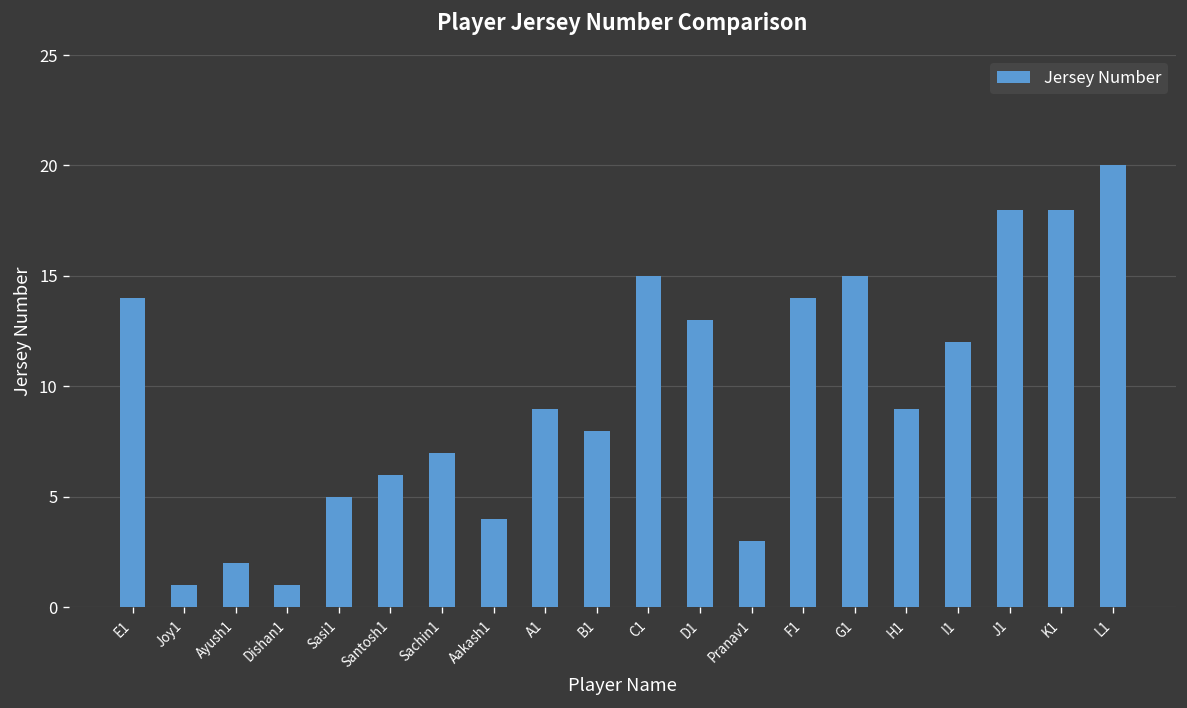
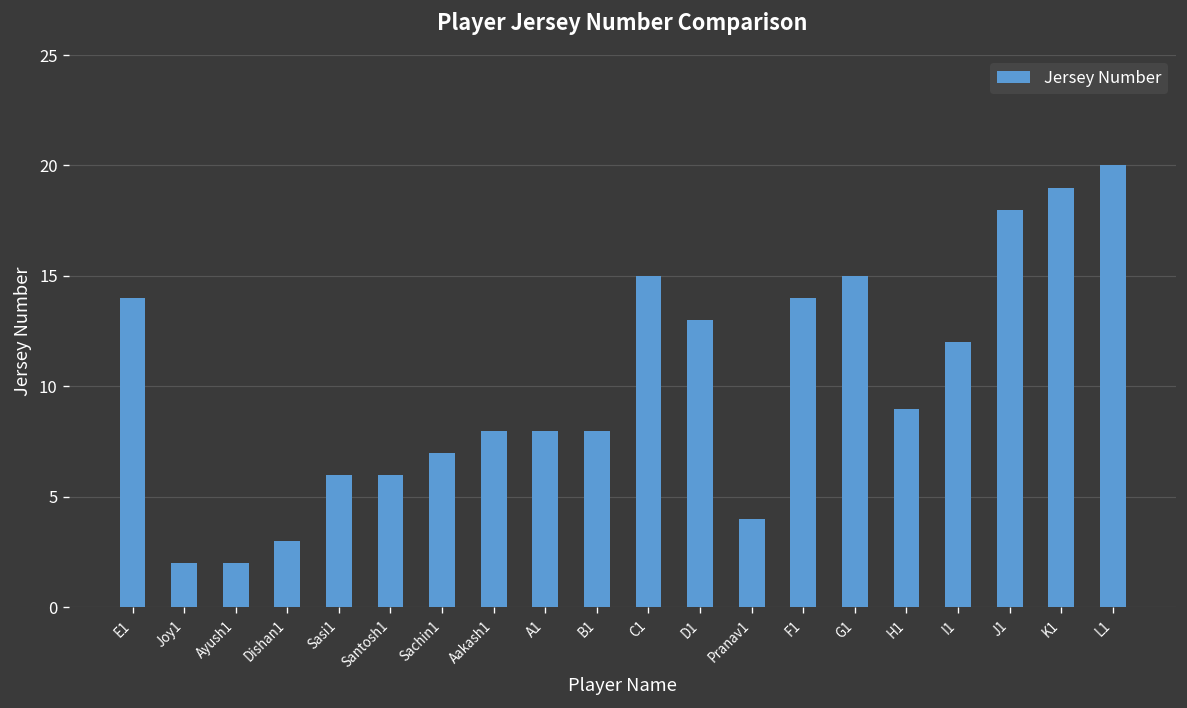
Joy1: 1 -> 2
Dishan1: 1 -> 3
Sasi1: 5 -> 6
Aakash1: 4 -> 8
A1: 9 -> 8
Pranav1: 3 -> 4
K1: 18 -> 19
